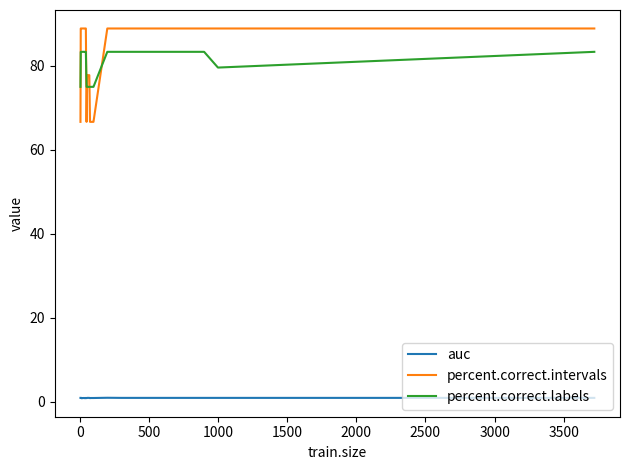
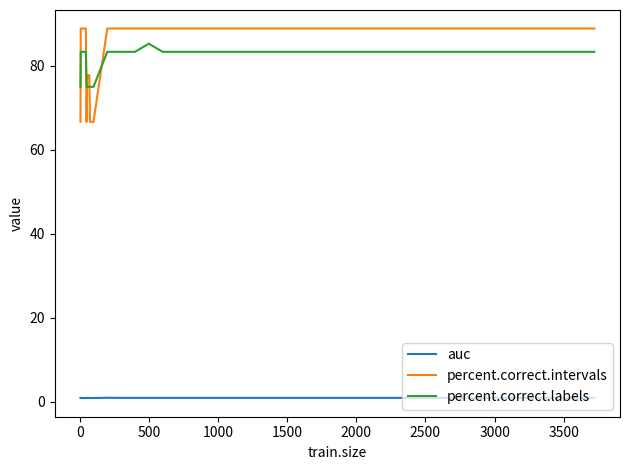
percent.correct.labels, 500: 83 -> 85
percent.correct.labels, 1000: 80 -> 83
